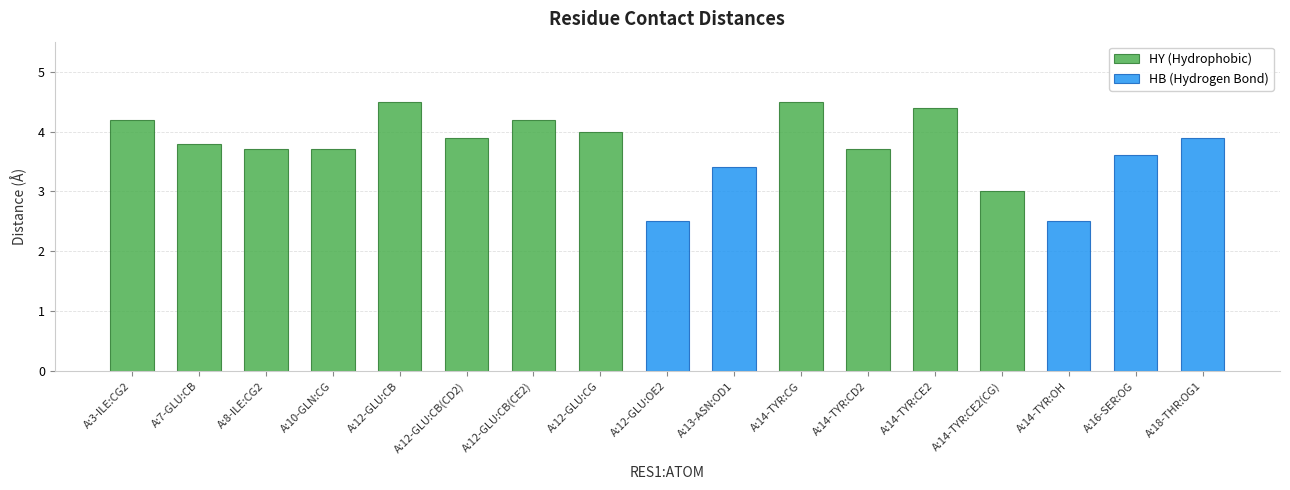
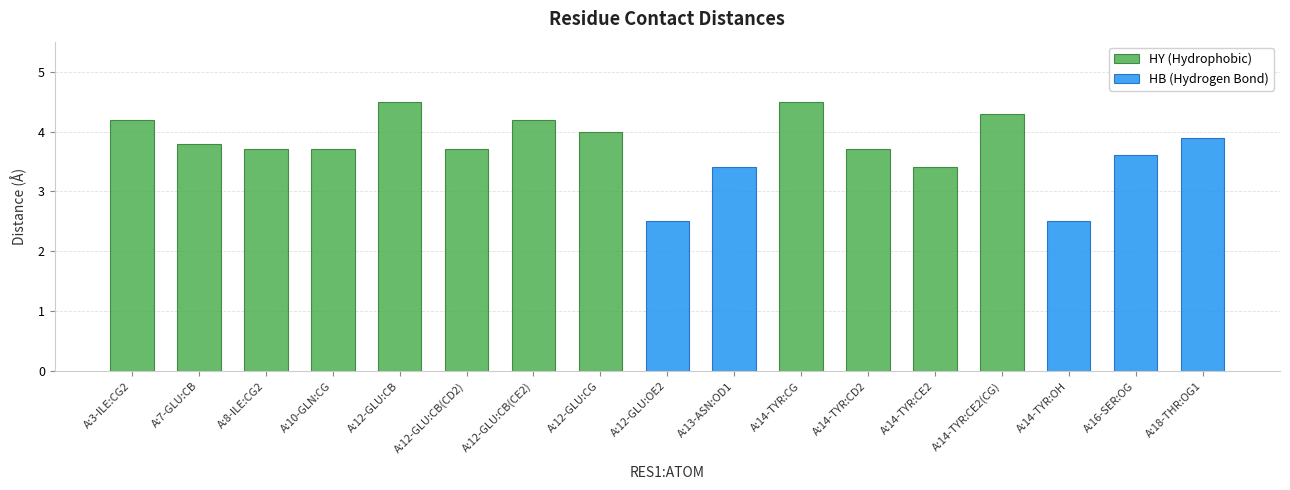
HY (Hydrophobic), A:12-GLU:CB(CD2): 3.9 -> 3.7
HY (Hydrophobic), A:14-TYR:CE2: 4.4 -> 3.4
HY (Hydrophobic), A:14-TYR:CE2(CG): 3.0 -> 4.3
